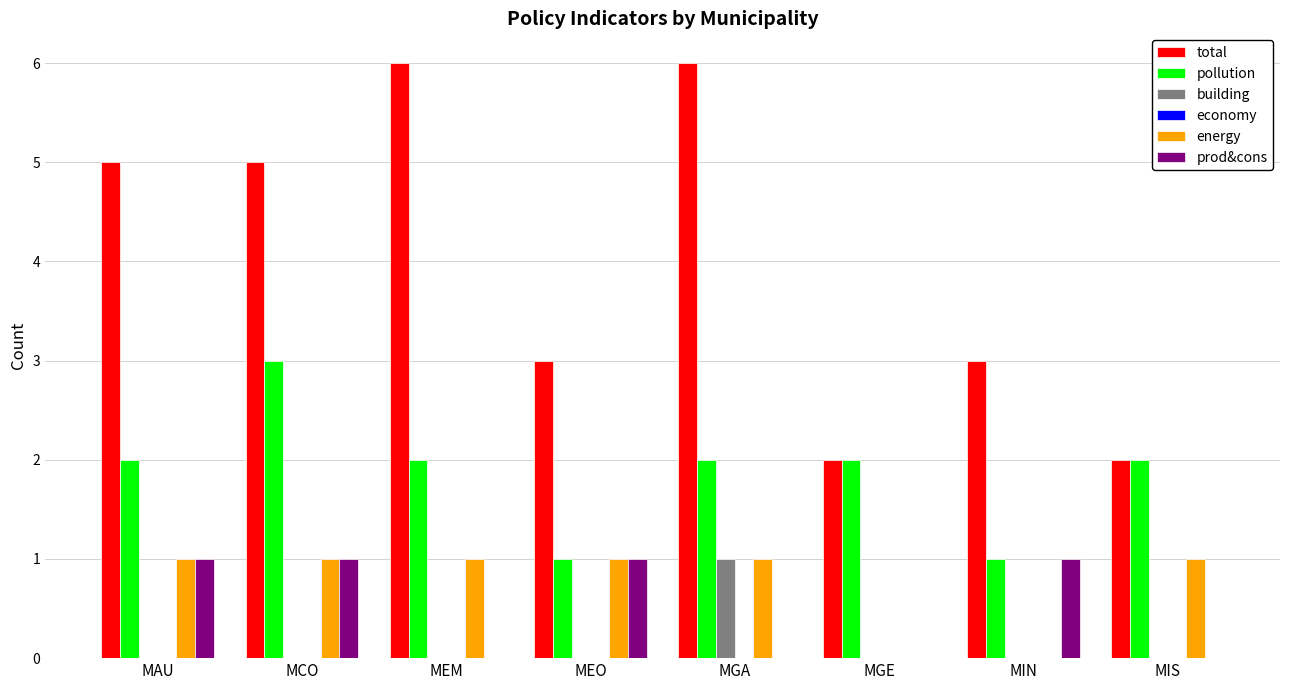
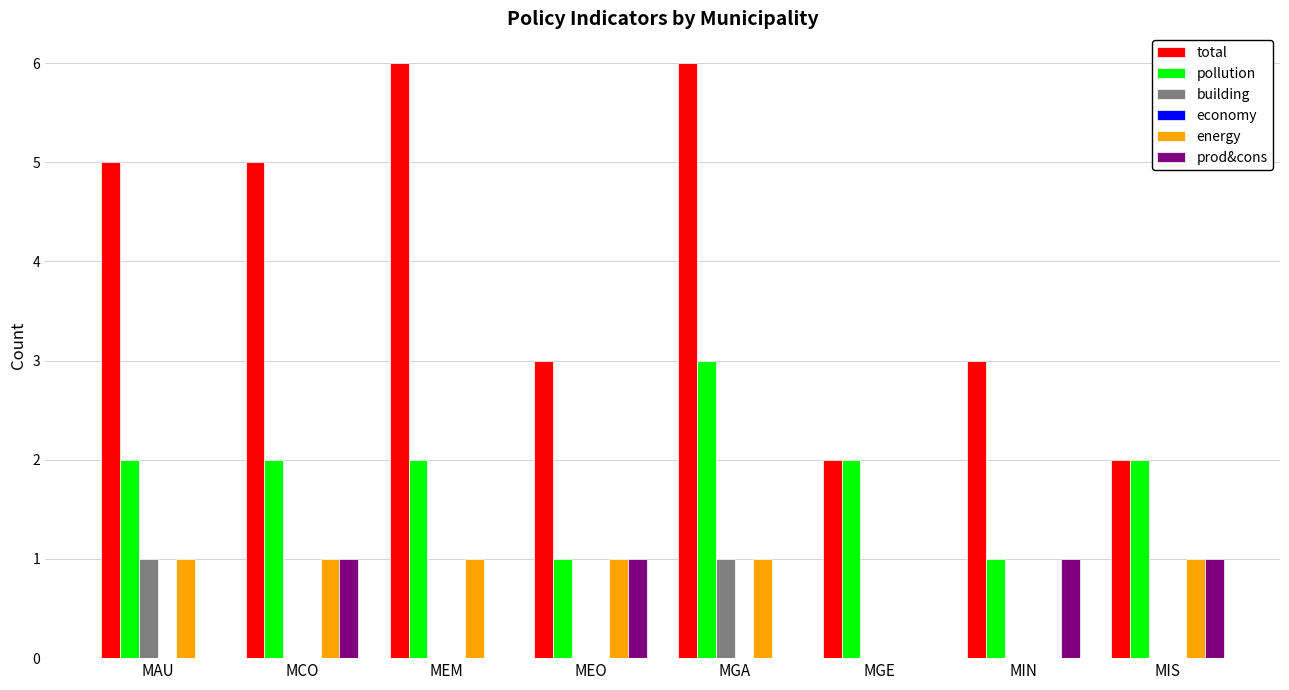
building, MAU: 0 -> 1
prod&cons, MAU: 1 -> 0
pollution, MCO: 3 -> 2
pollution, MGA: 2 -> 3
prod&cons, MIS: 0 -> 1
